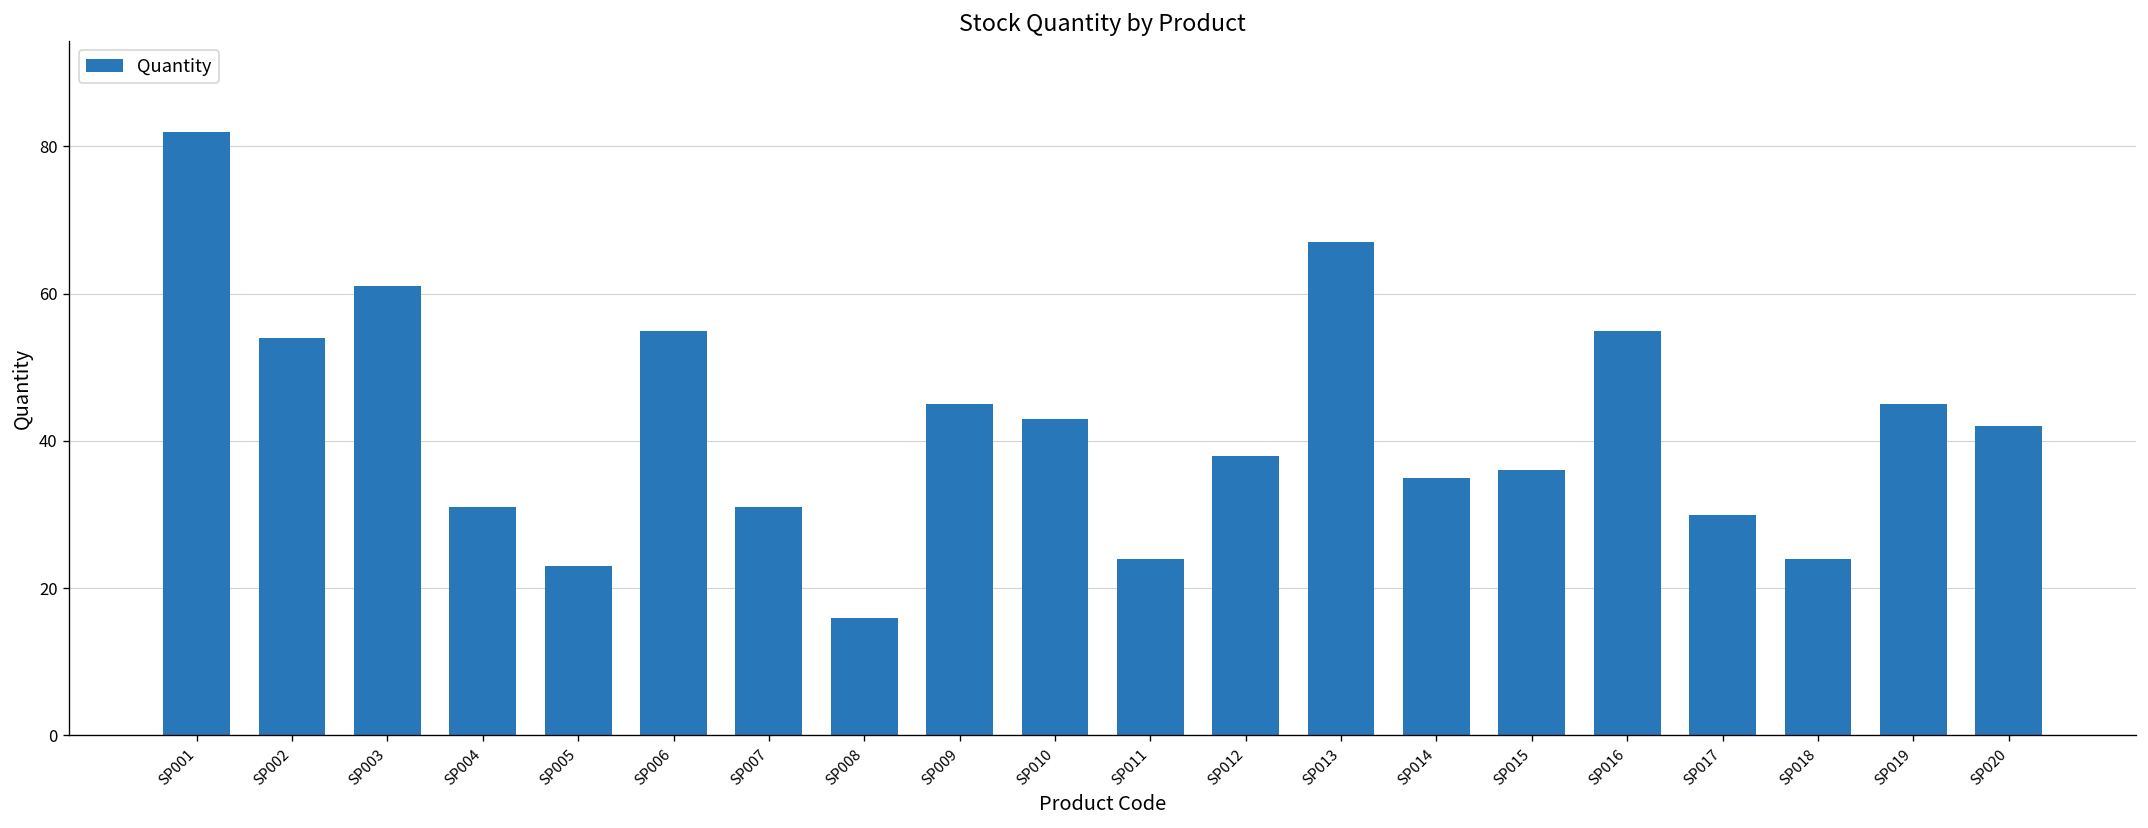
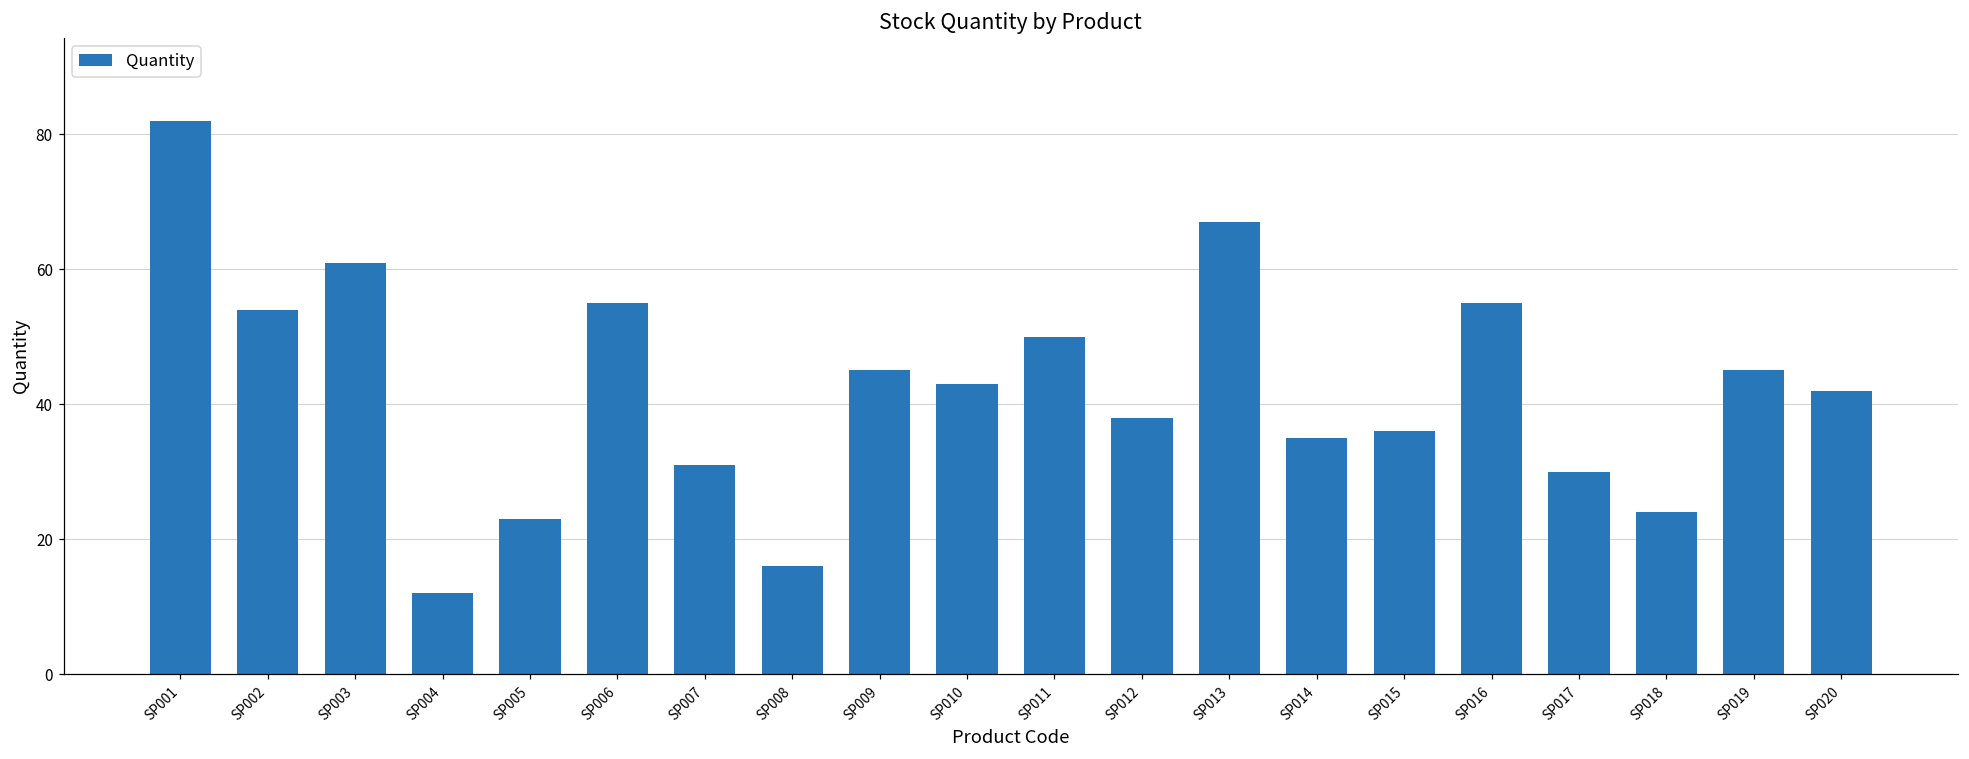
SP004: 31 -> 12
SP011: 24 -> 50
